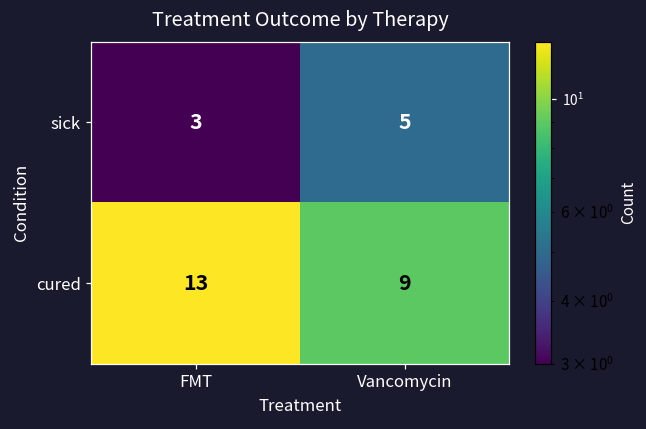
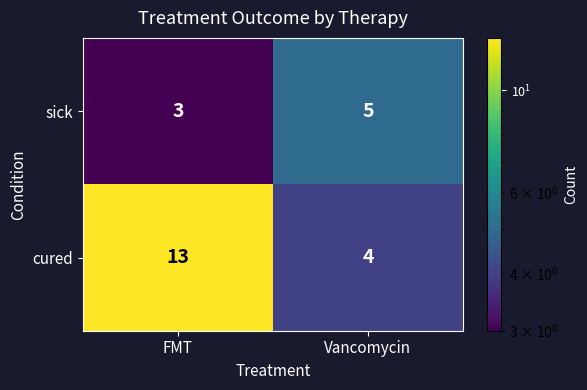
cured, Vancomycin: 9 -> 4
